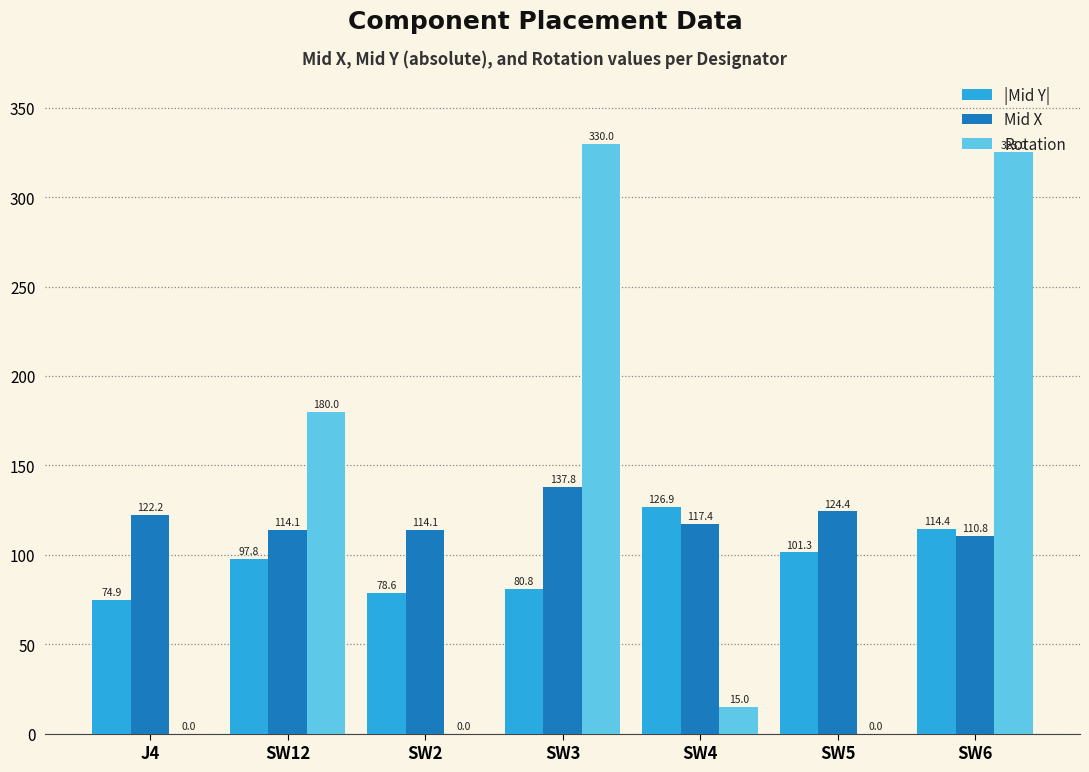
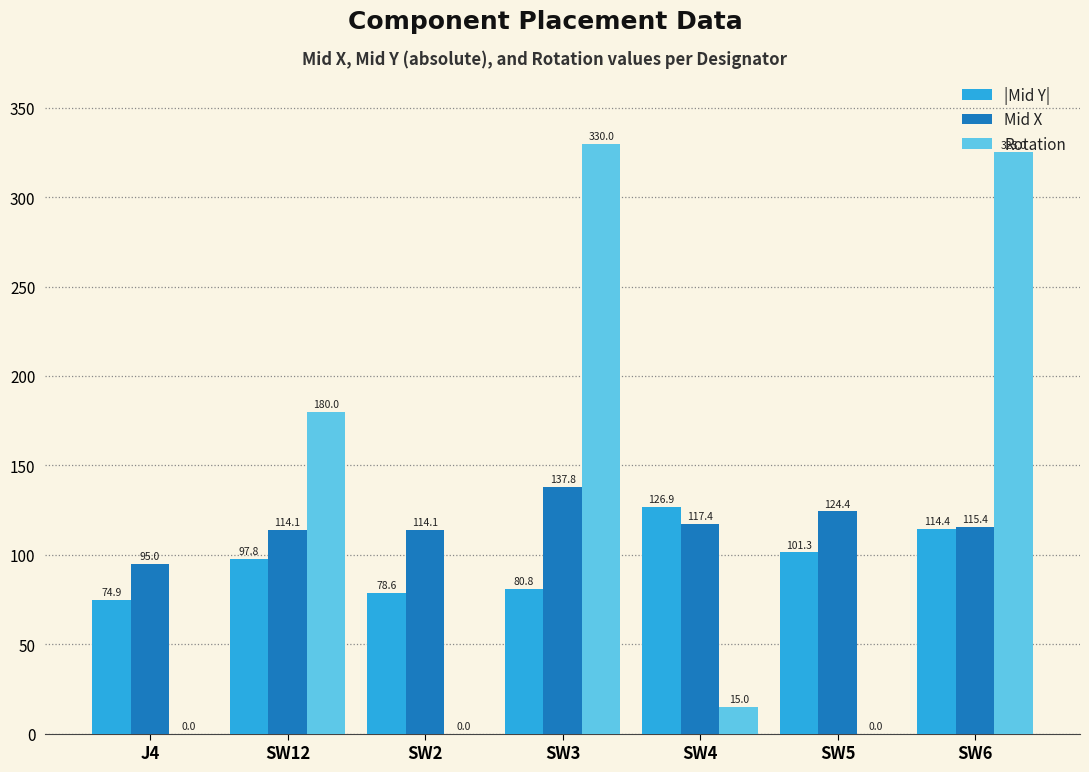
Mid X, J4: 122.2 -> 95.0
Mid X, SW6: 110.8 -> 115.4
